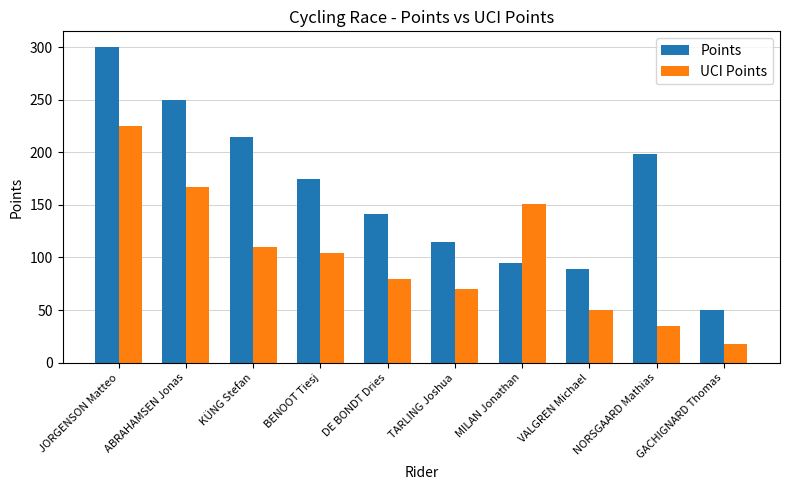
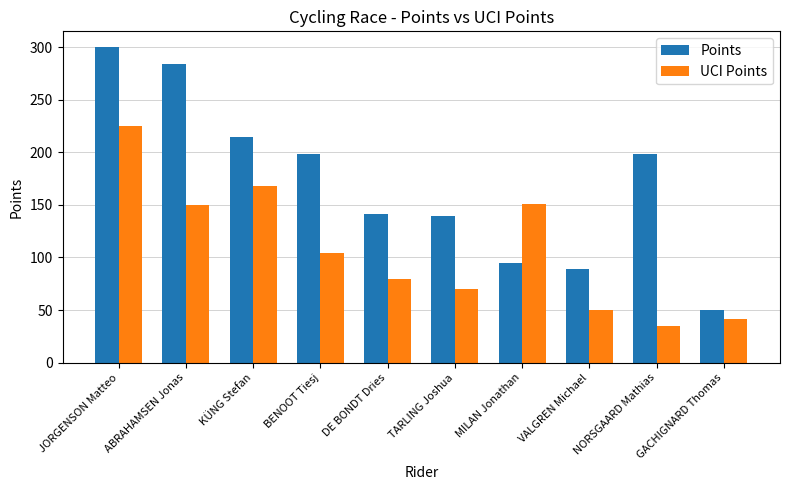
Points, ABRAHAMSEN Jonas: 250 -> 284
UCI Points, ABRAHAMSEN Jonas: 167 -> 150
UCI Points, KÜNG Stefan: 110 -> 168
Points, BENOOT Tiesj: 175 -> 198
Points, TARLING Joshua: 115 -> 139
UCI Points, GACHIGNARD Thomas: 18 -> 42
